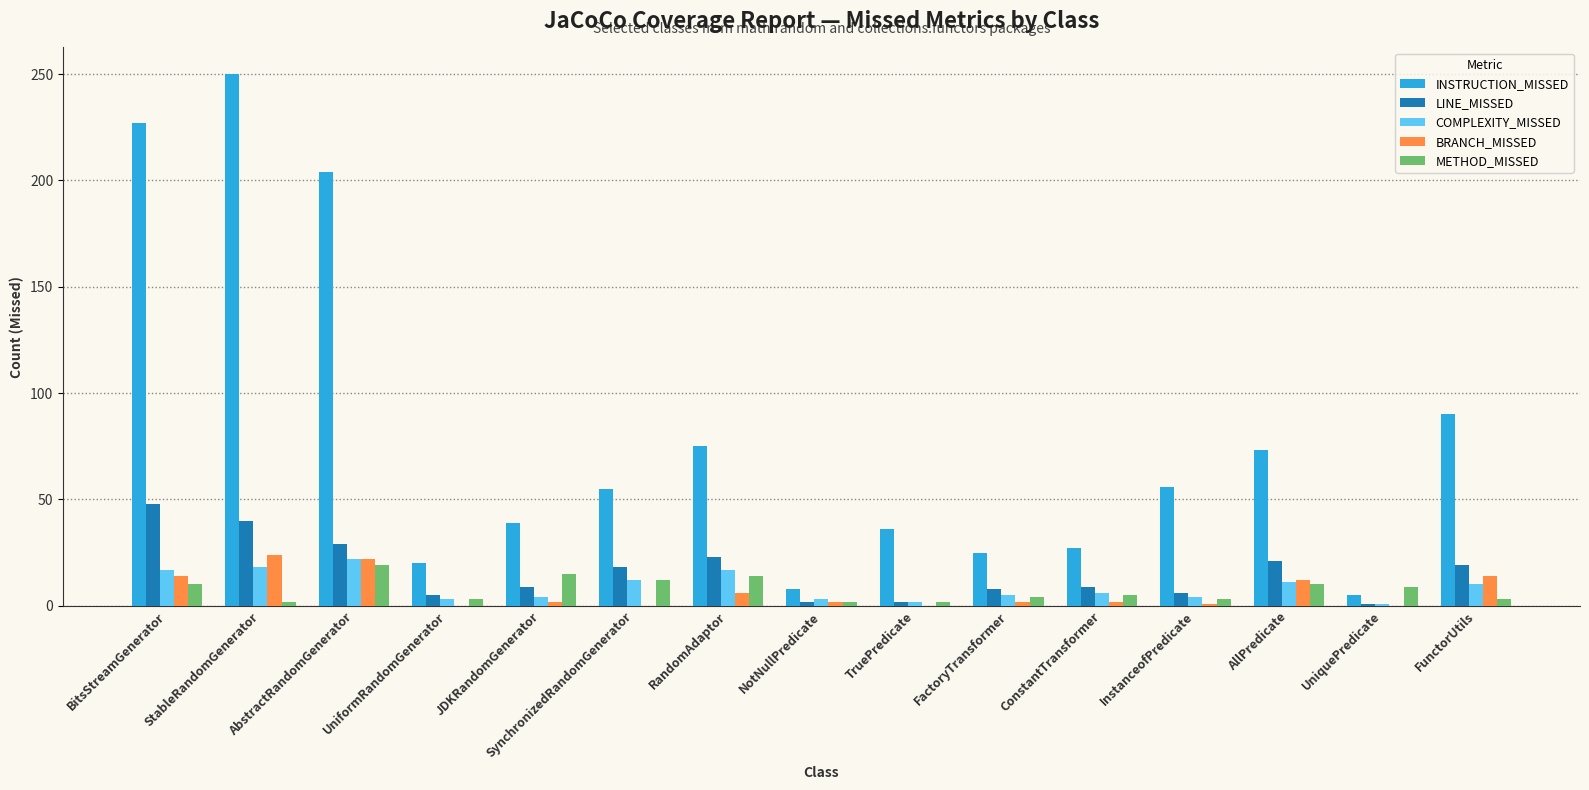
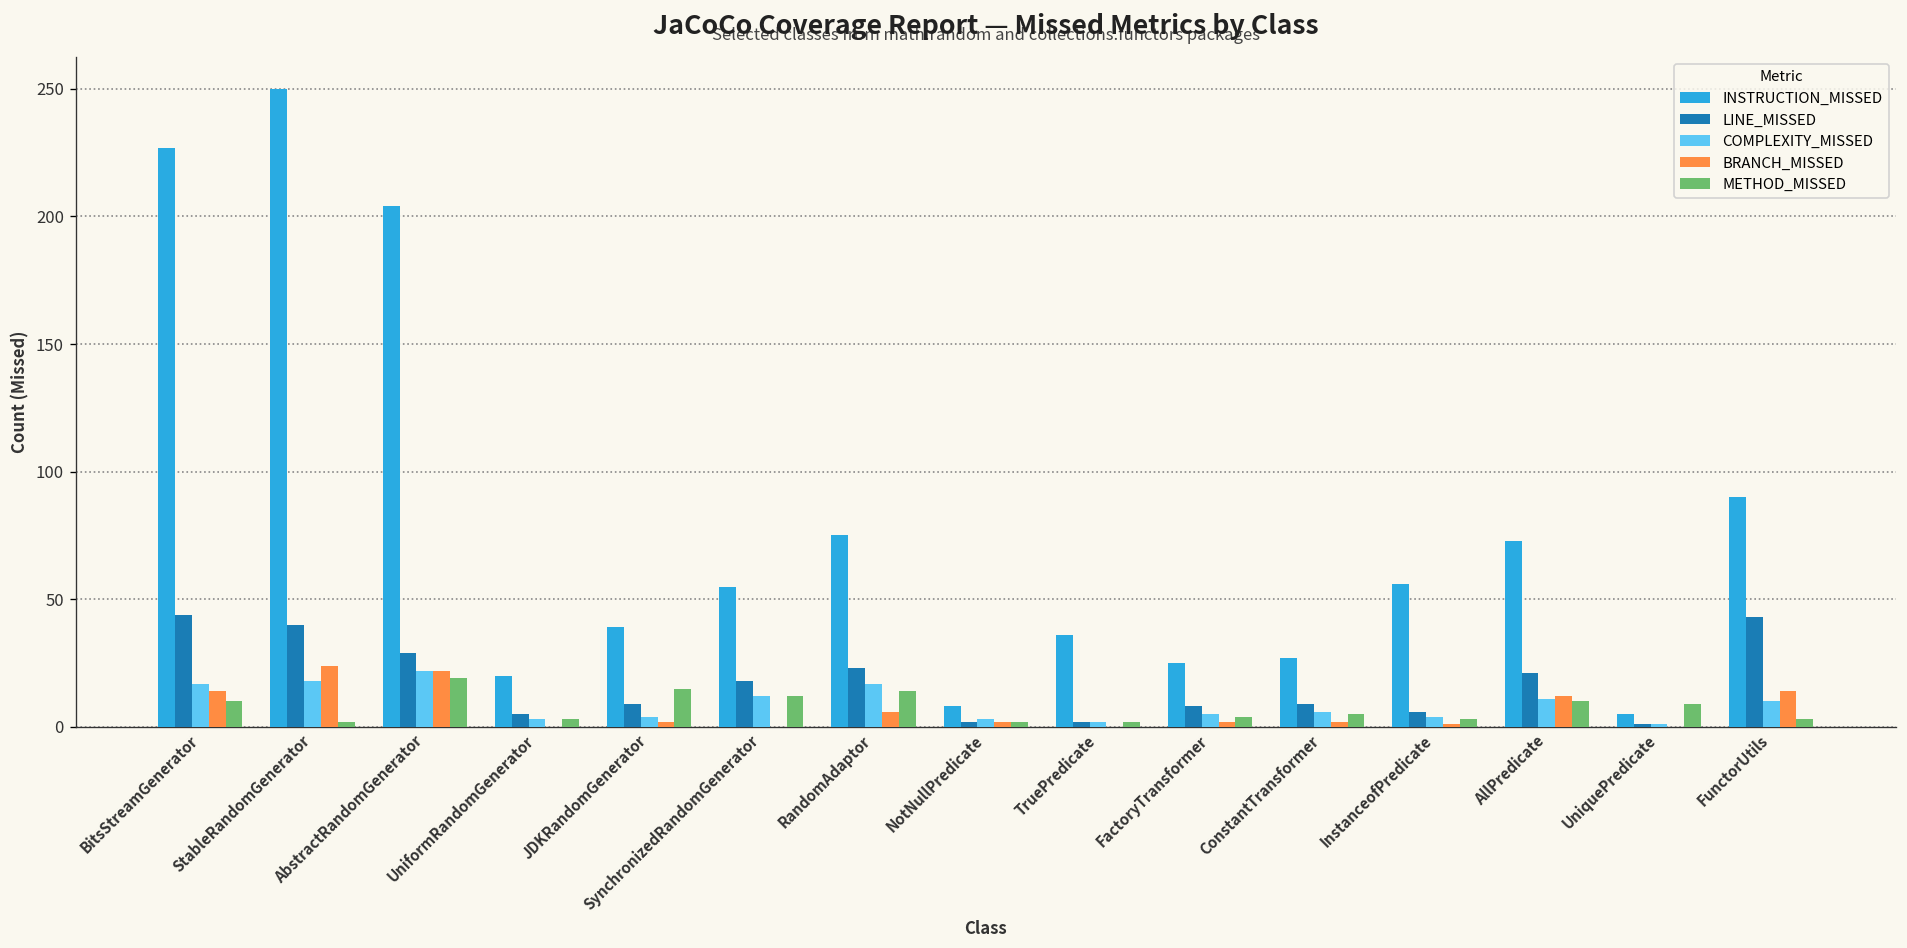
LINE_MISSED, BitsStreamGenerator: 48 -> 44
LINE_MISSED, FunctorUtils: 19 -> 43
